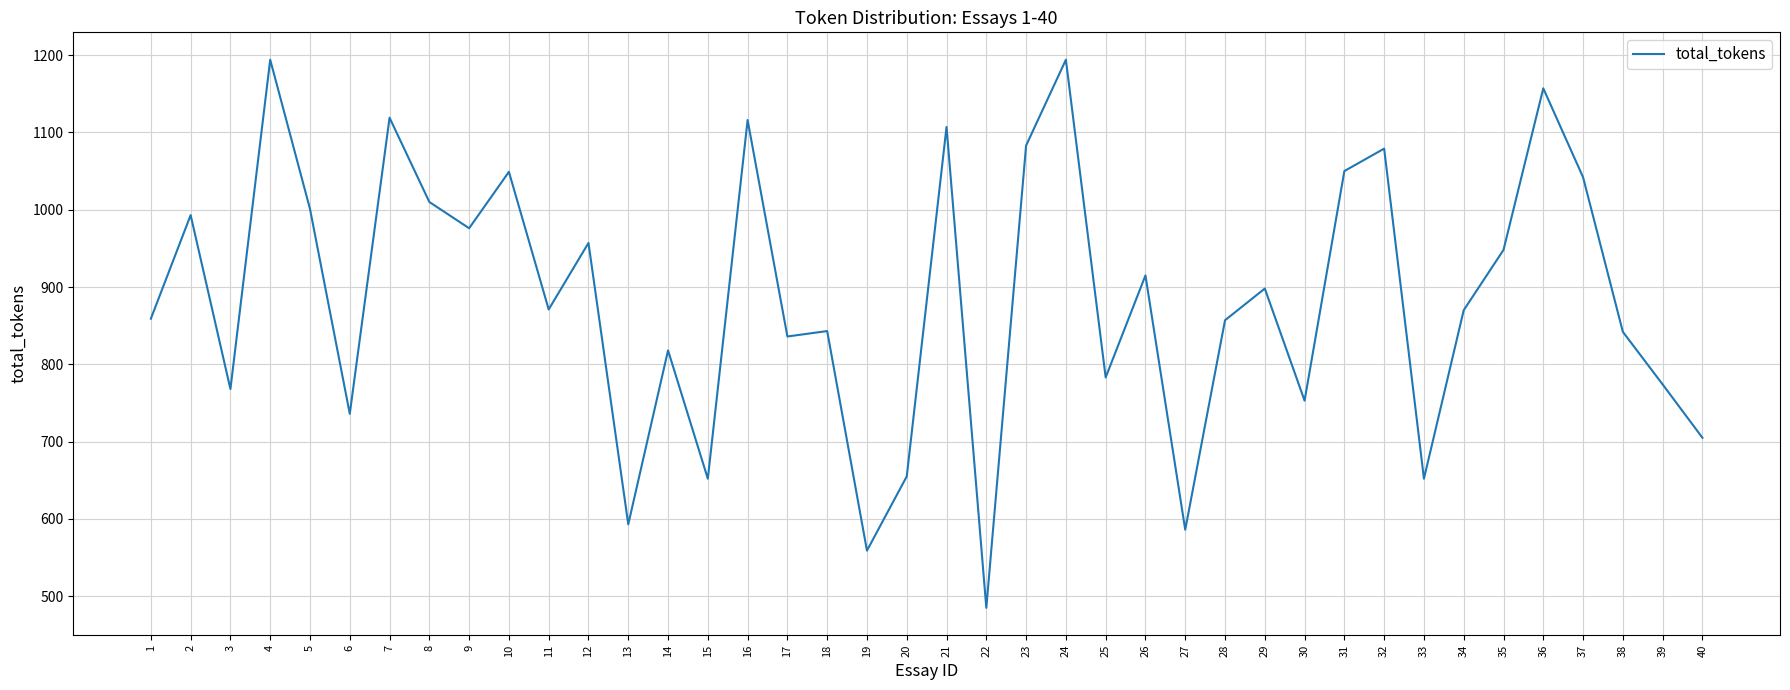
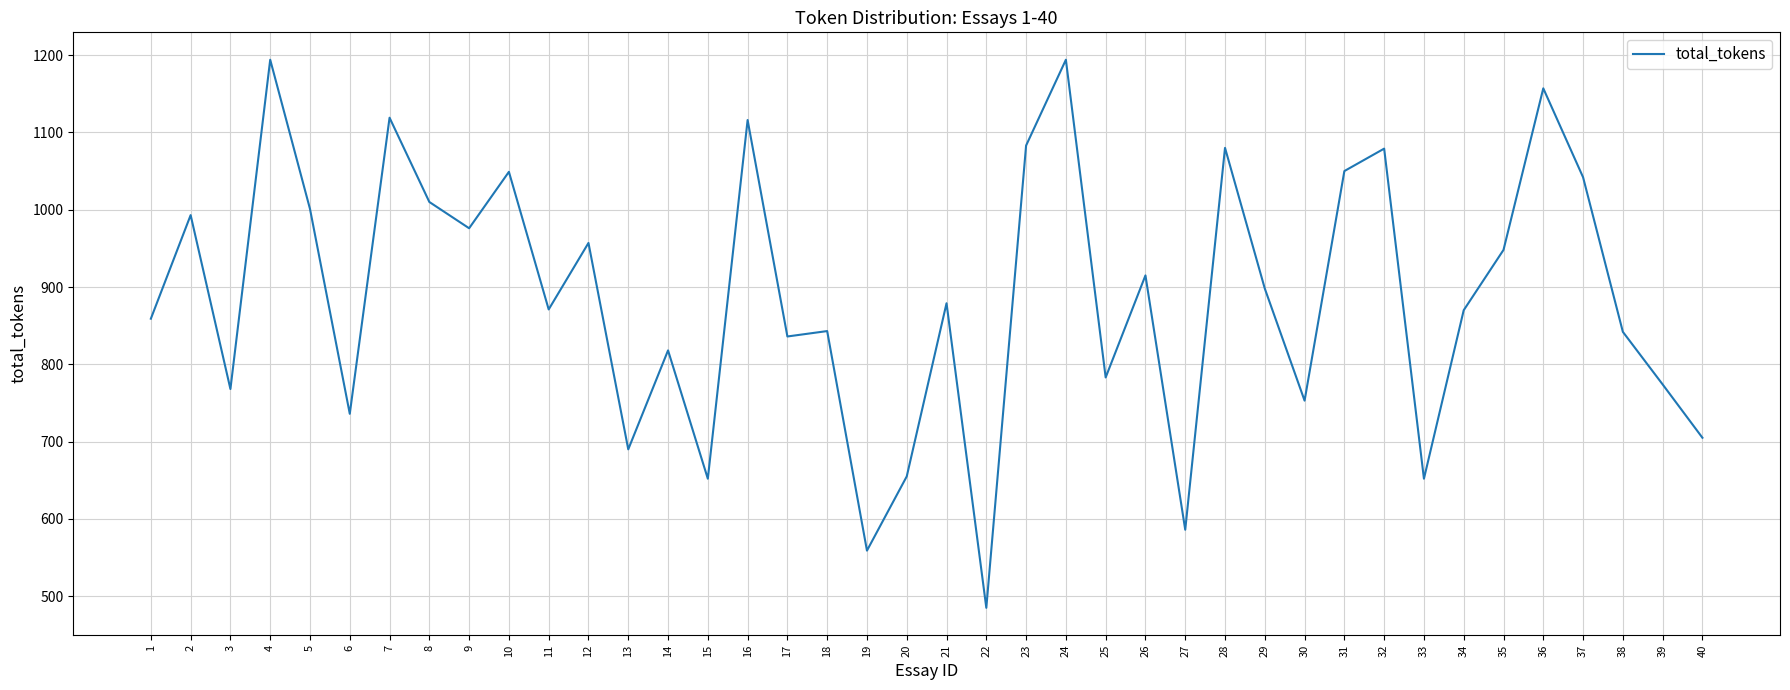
13: 590 -> 690
21: 1110 -> 880
28: 860 -> 1080
